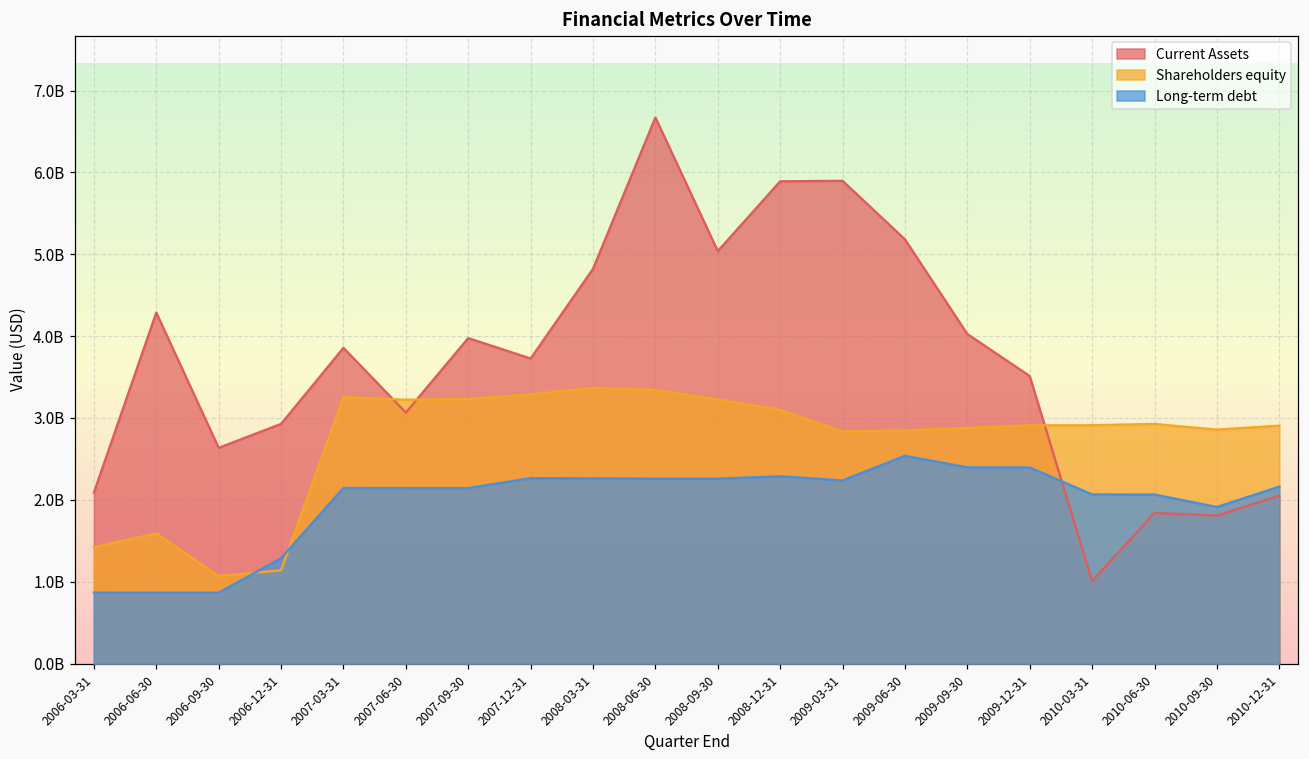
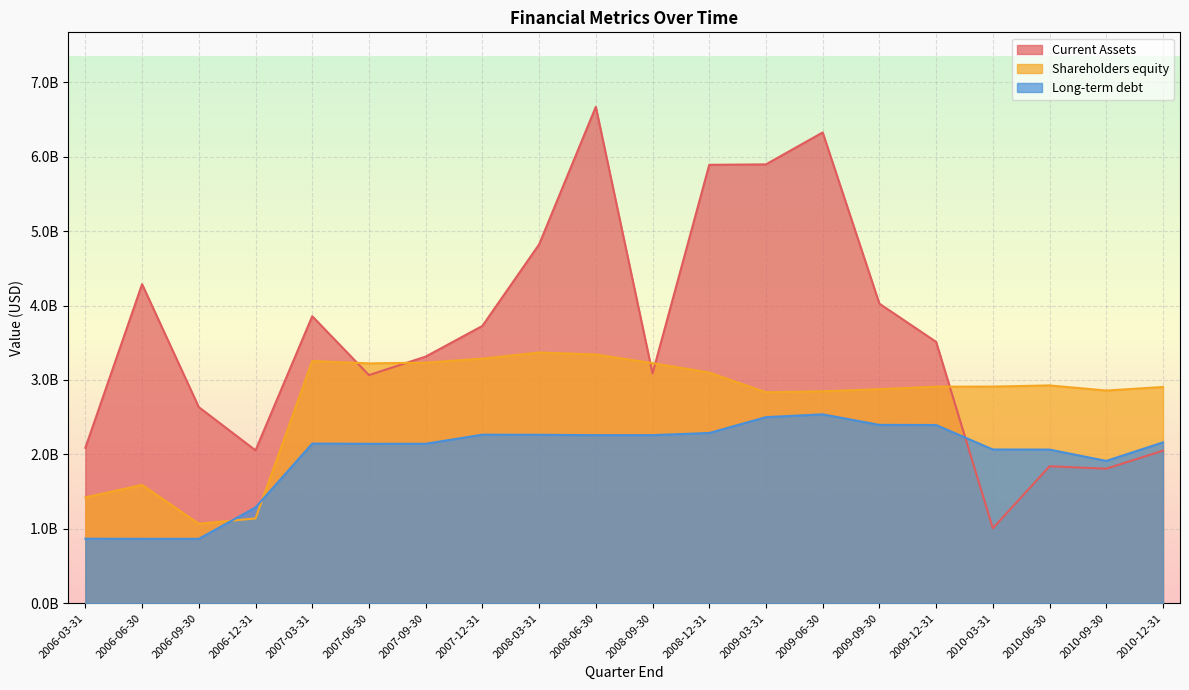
Current Assets, 2006-12-31: 2900000000 -> 2100000000
Current Assets, 2007-09-30: 4000000000 -> 3300000000
Current Assets, 2008-09-30: 5000000000 -> 3100000000
Long-term debt, 2009-03-31: 2200000000 -> 2500000000
Current Assets, 2009-06-30: 5200000000 -> 6300000000
